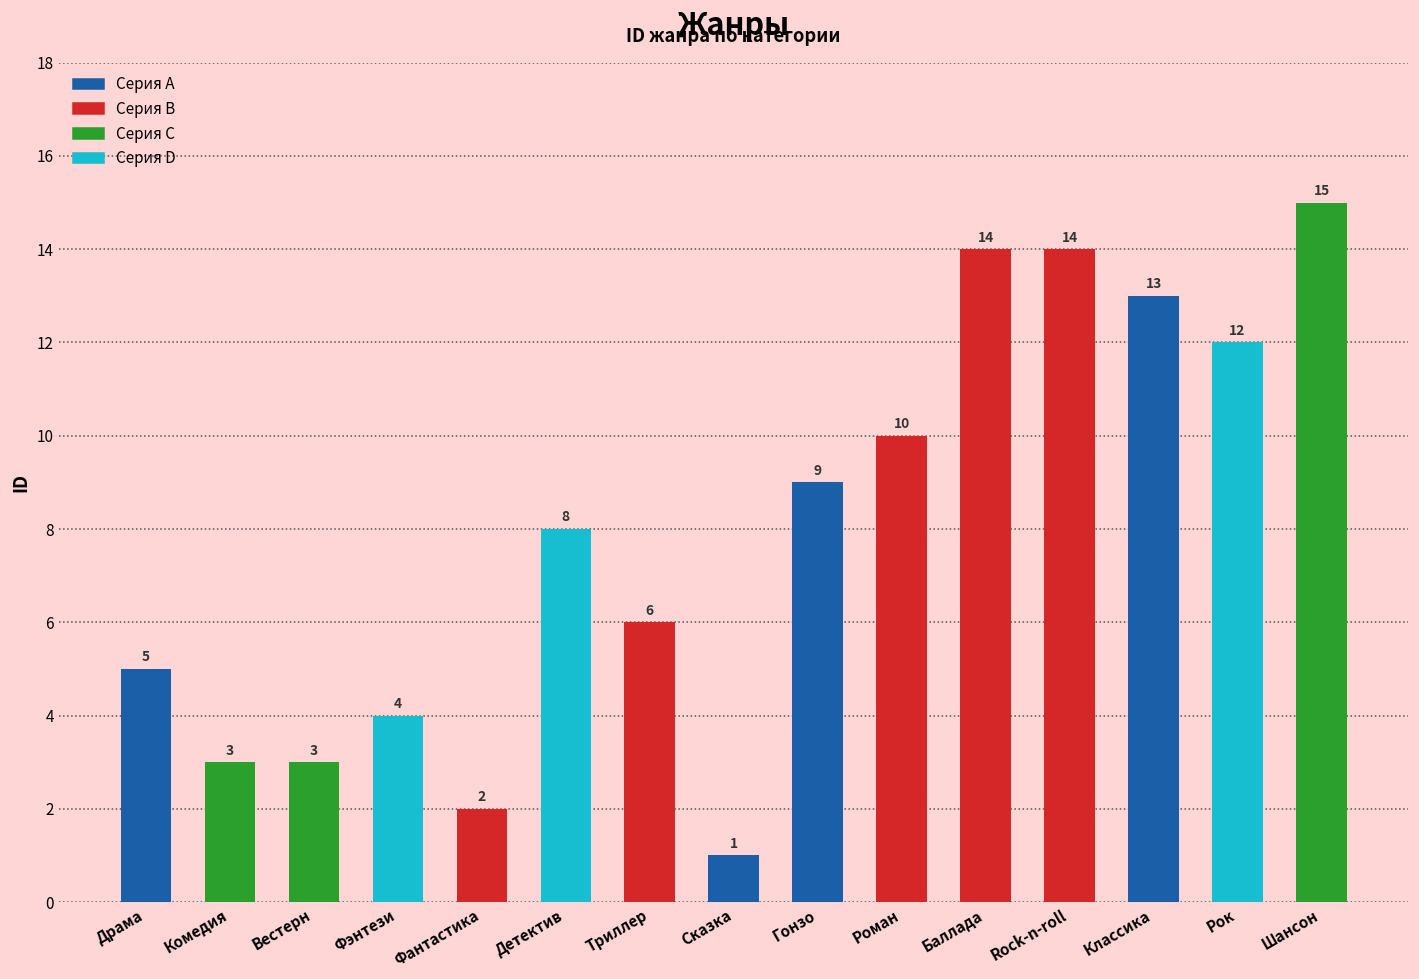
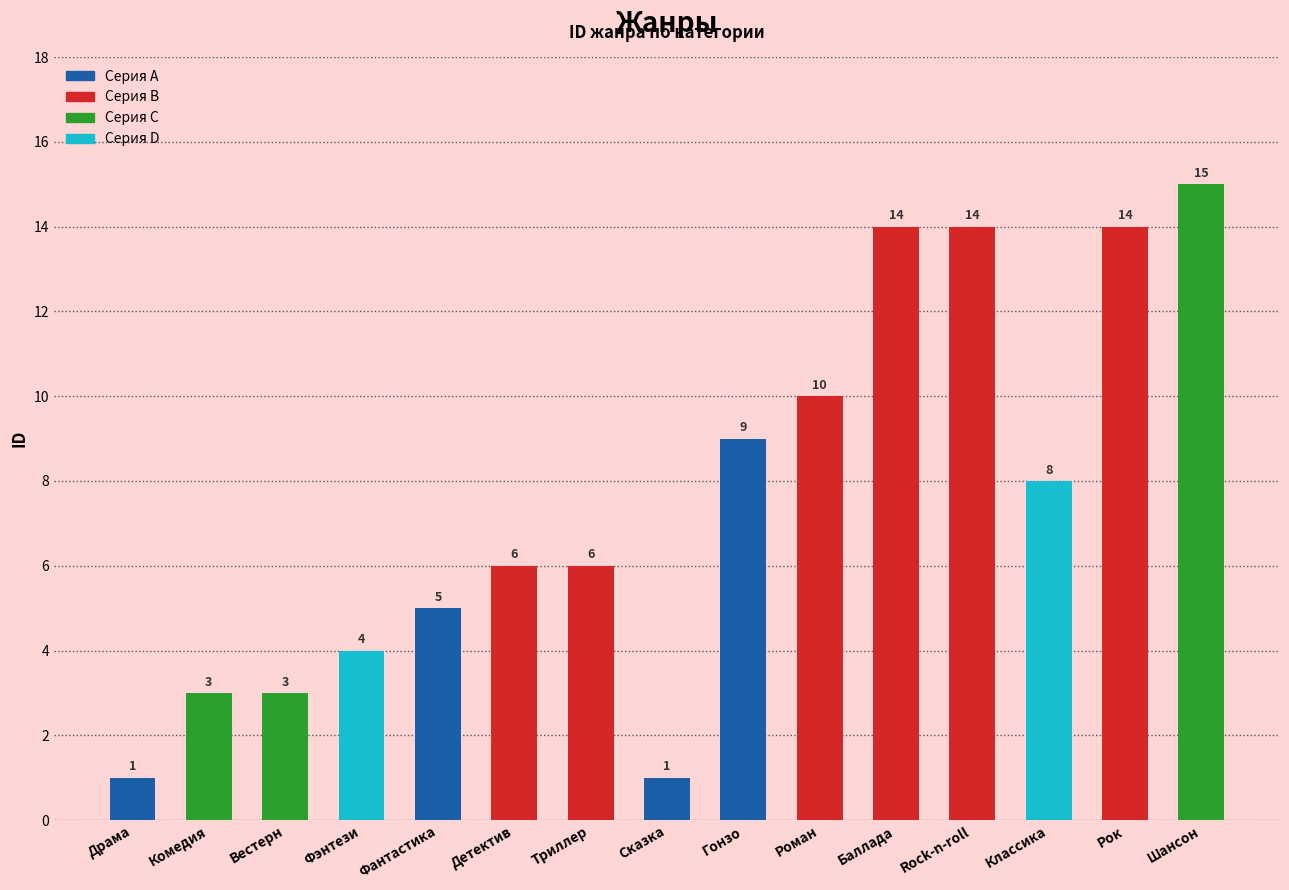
Драма: 5 -> 1
Фантастика: 2 -> 5
Детектив: 8 -> 6
Классика: 13 -> 8
Рок: 12 -> 14
